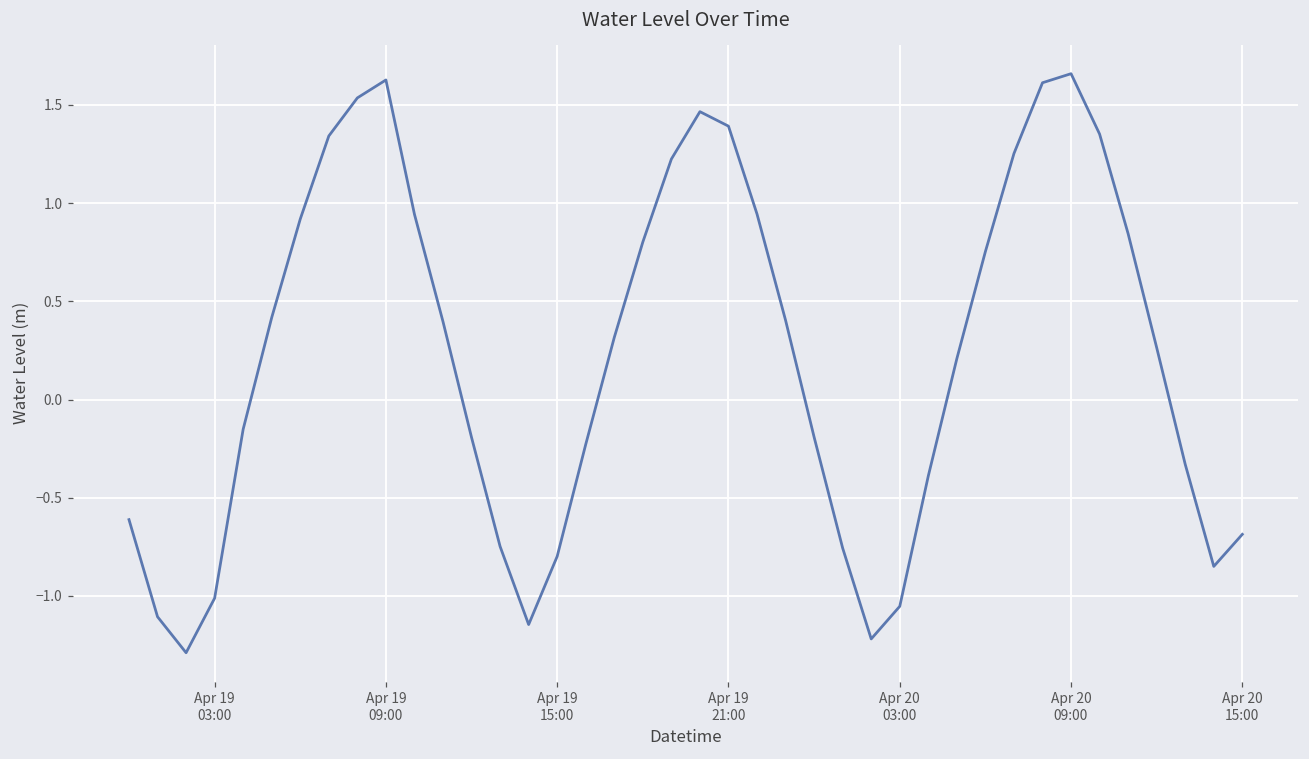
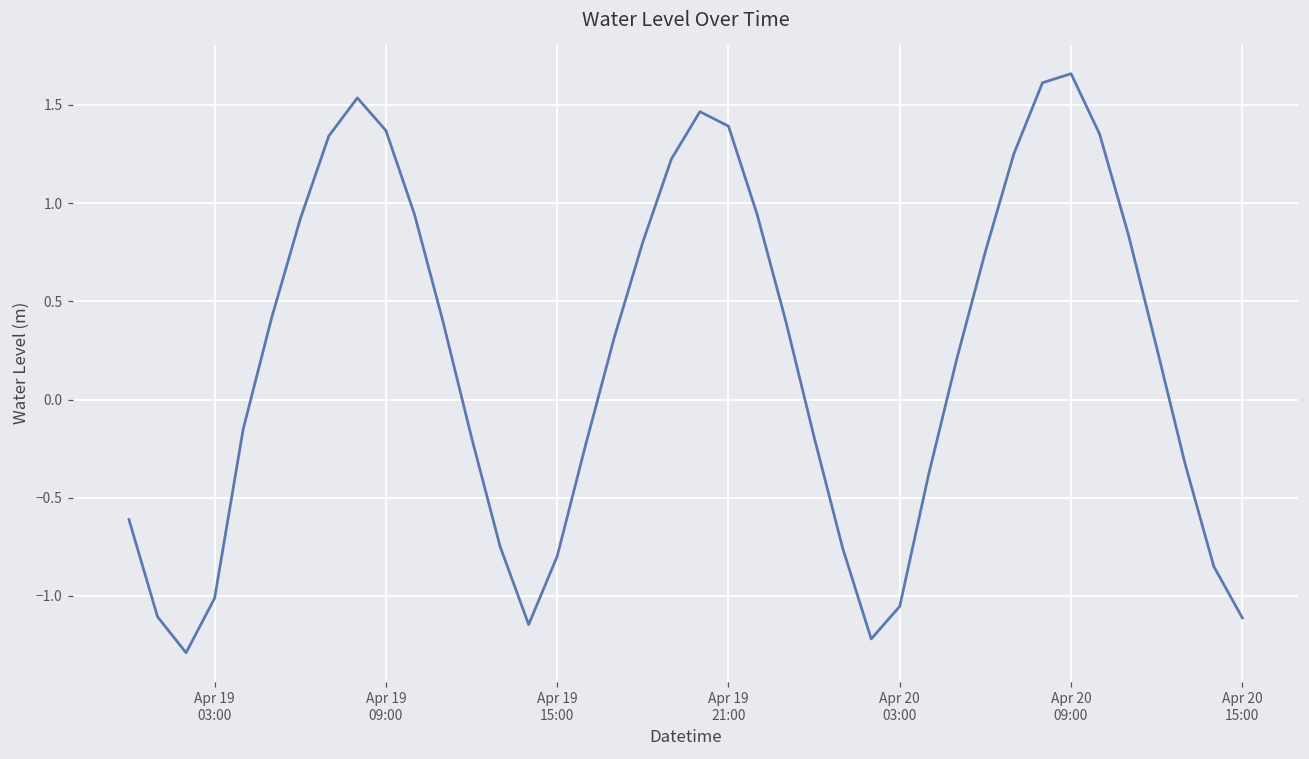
Apr 19 09:00: 1.63 -> 1.37
Apr 20 15:00: -0.69 -> -1.11
